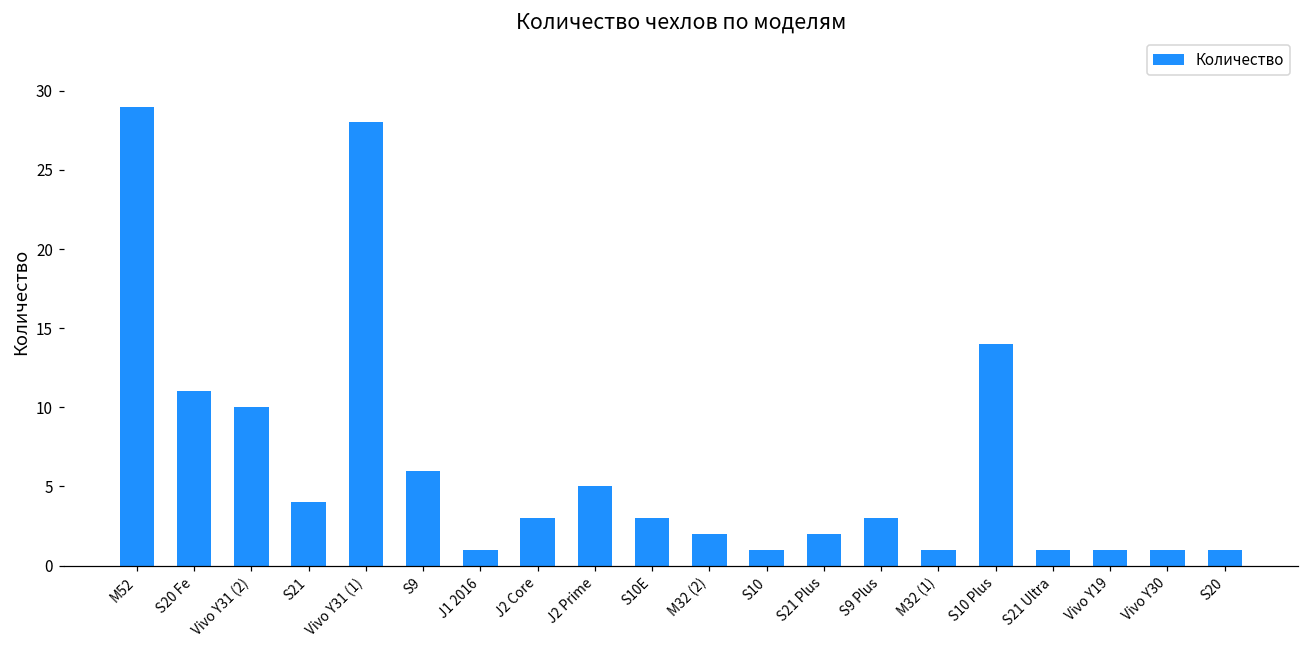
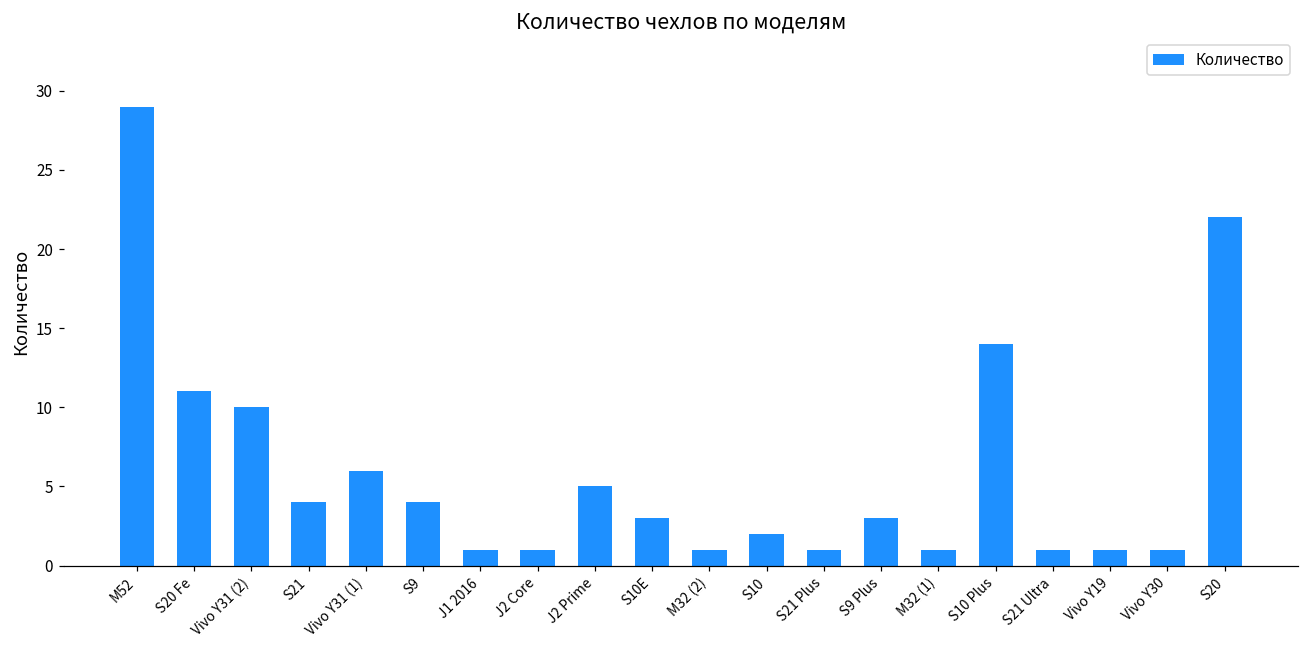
Vivo Y31 (1): 28 -> 6
S9: 6 -> 4
J2 Core: 3 -> 1
M32 (2): 2 -> 1
S10: 1 -> 2
S21 Plus: 2 -> 1
S20: 1 -> 22
